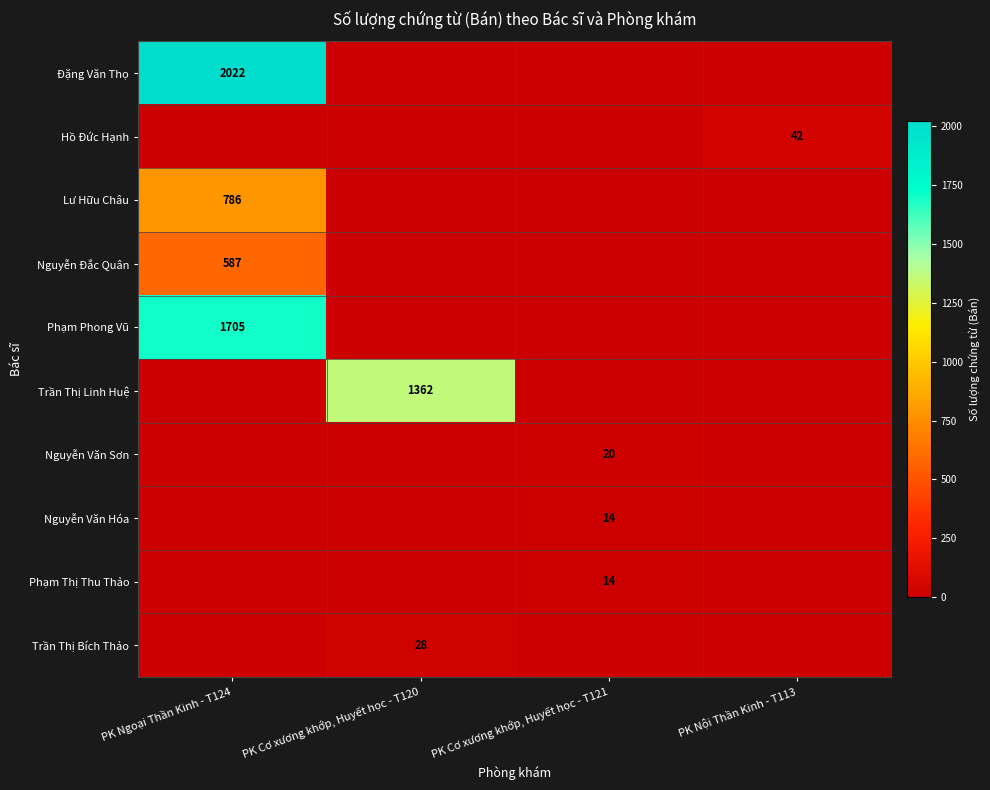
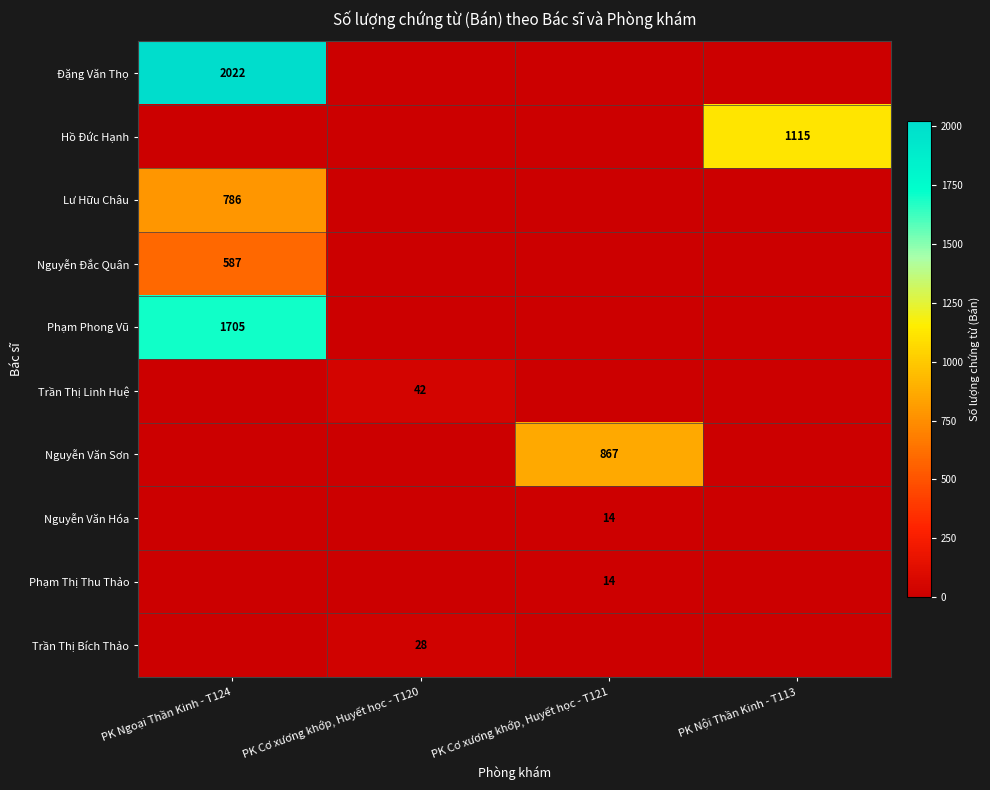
Hồ Đức Hạnh, PK Nội Thần Kinh - T113: 42 -> 1115
Trần Thị Linh Huệ, PK Cơ xương khớp, Huyết học - T120: 1362 -> 42
Nguyễn Văn Sơn, PK Cơ xương khớp, Huyết học - T121: 20 -> 867
